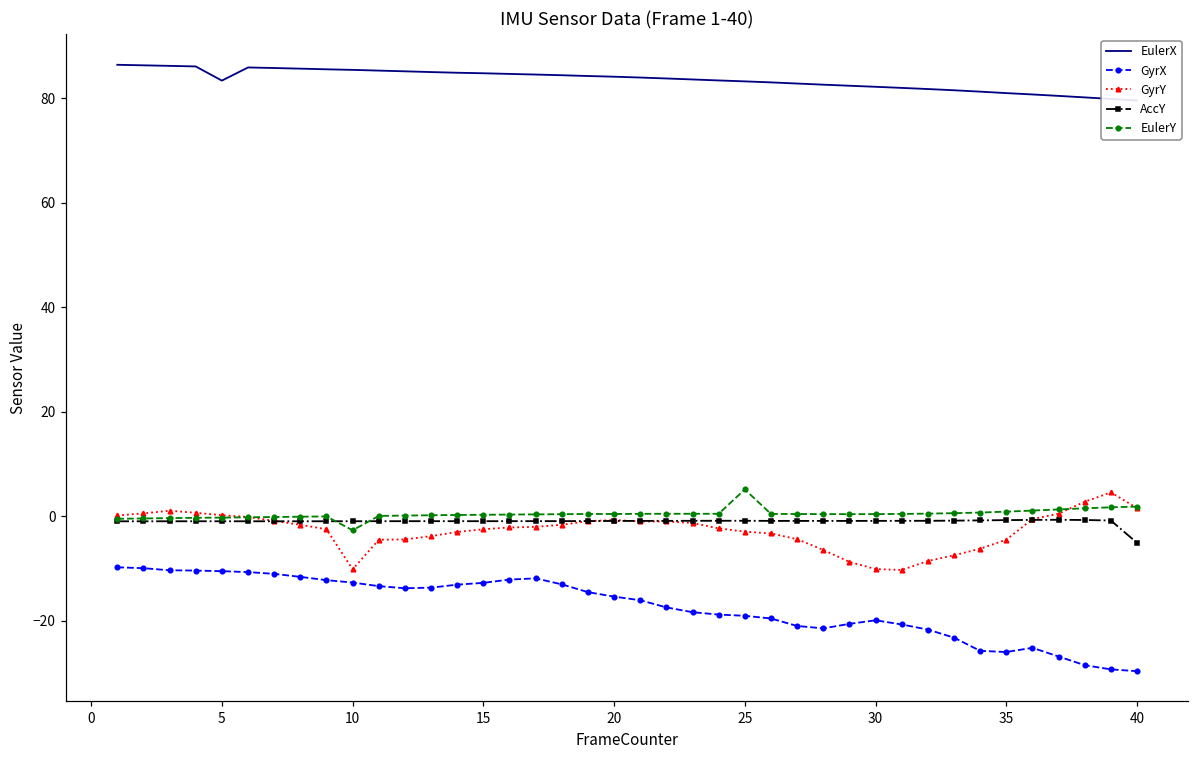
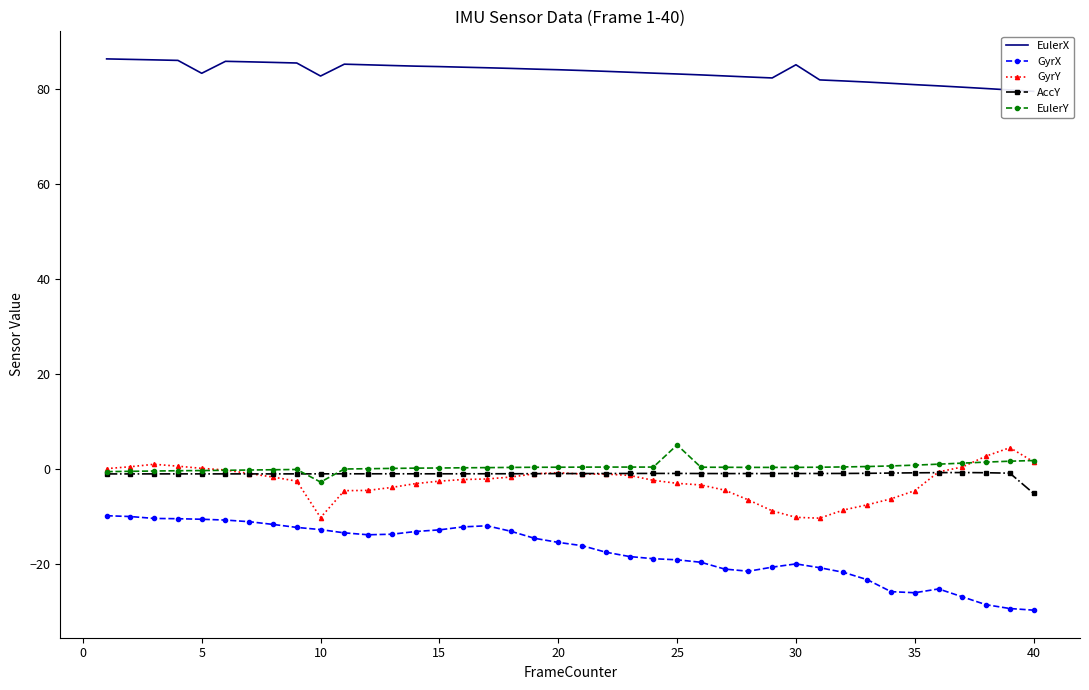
EulerX, 10: 85 -> 83
EulerX, 30: 82 -> 85
